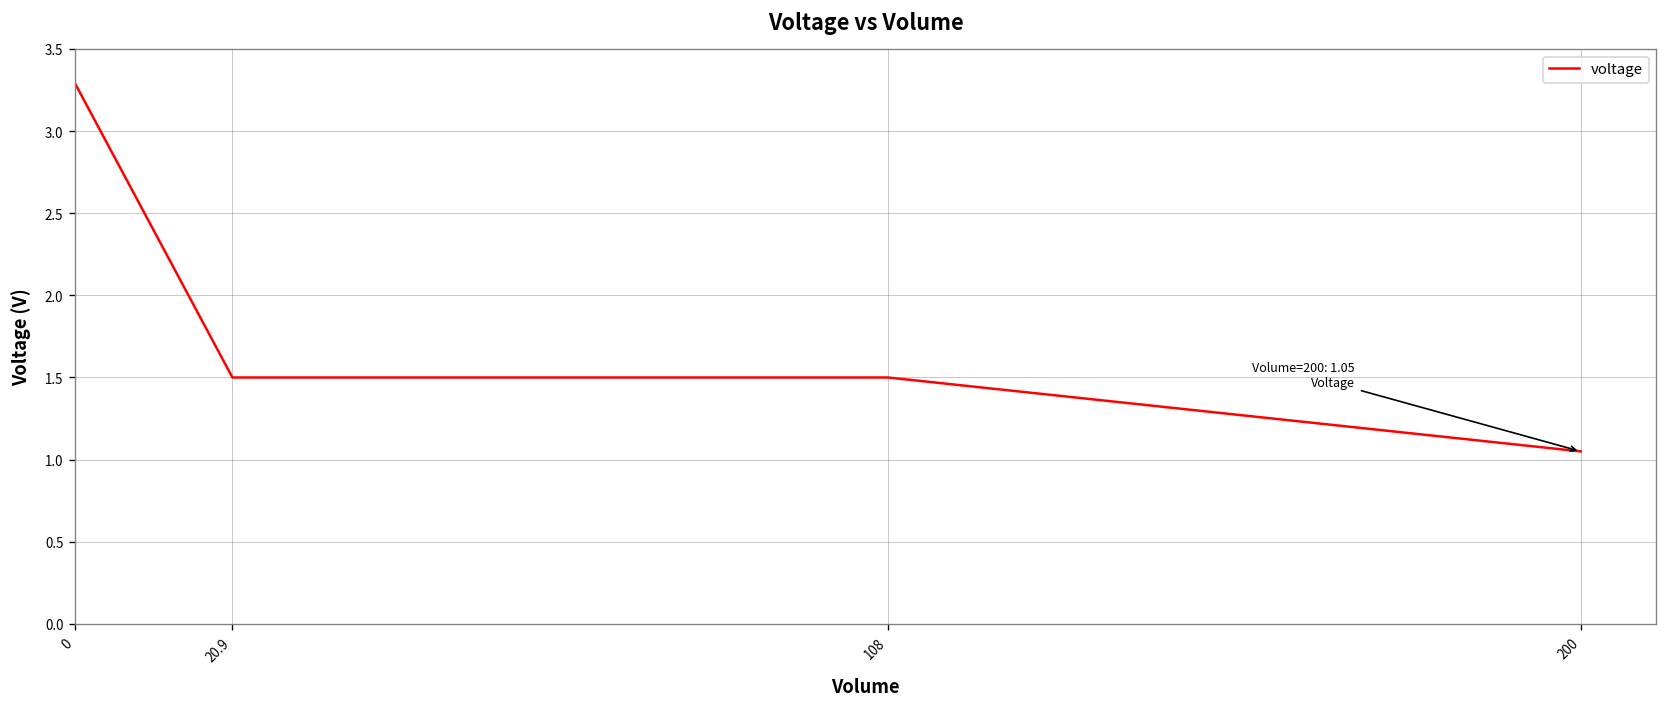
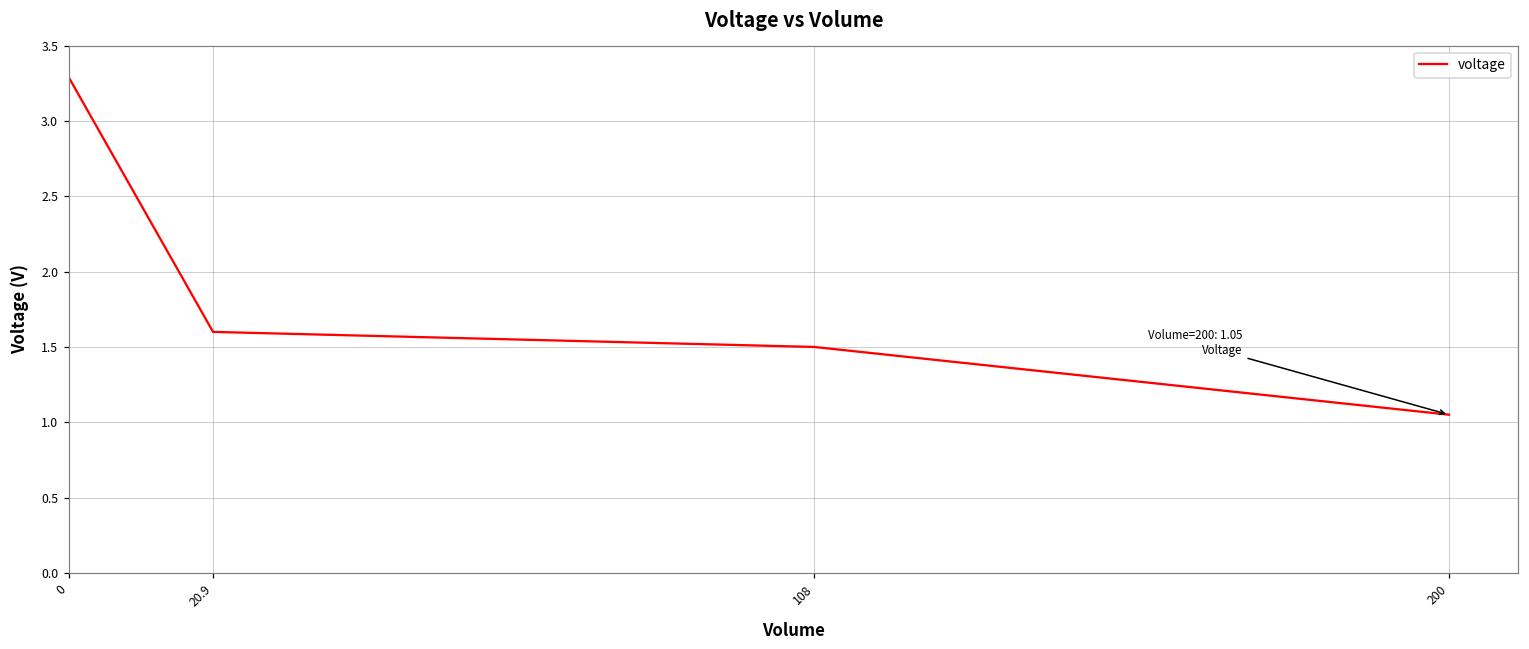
20.9: 1.5 -> 1.6
